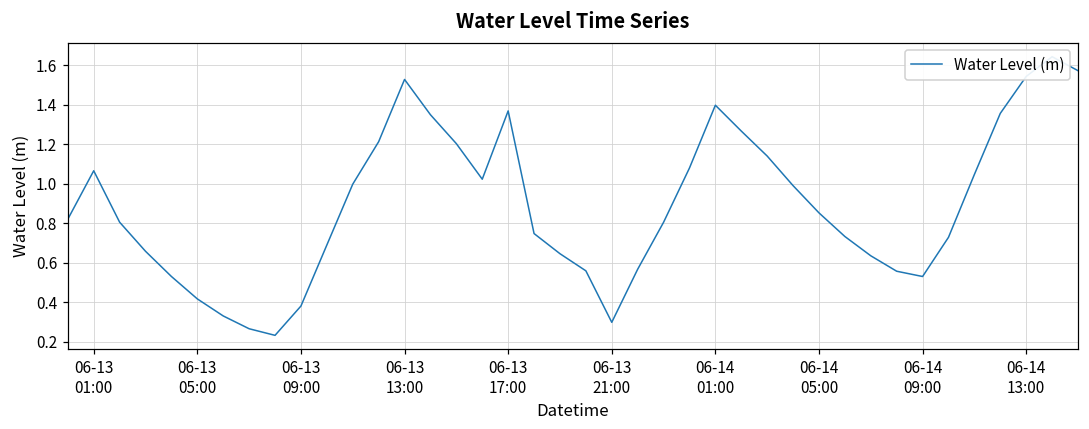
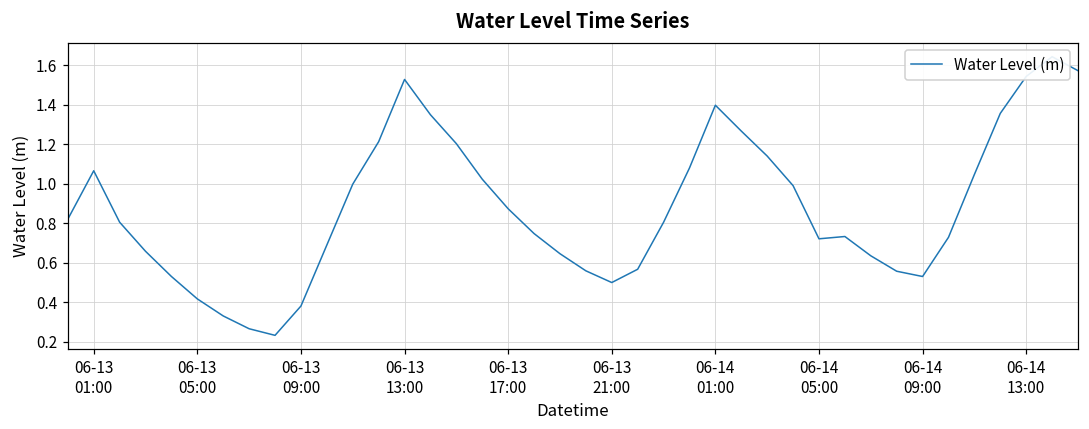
06-13 17:00: 1.37 -> 0.87
06-13 21:00: 0.30 -> 0.50
06-14 05:00: 0.85 -> 0.72
